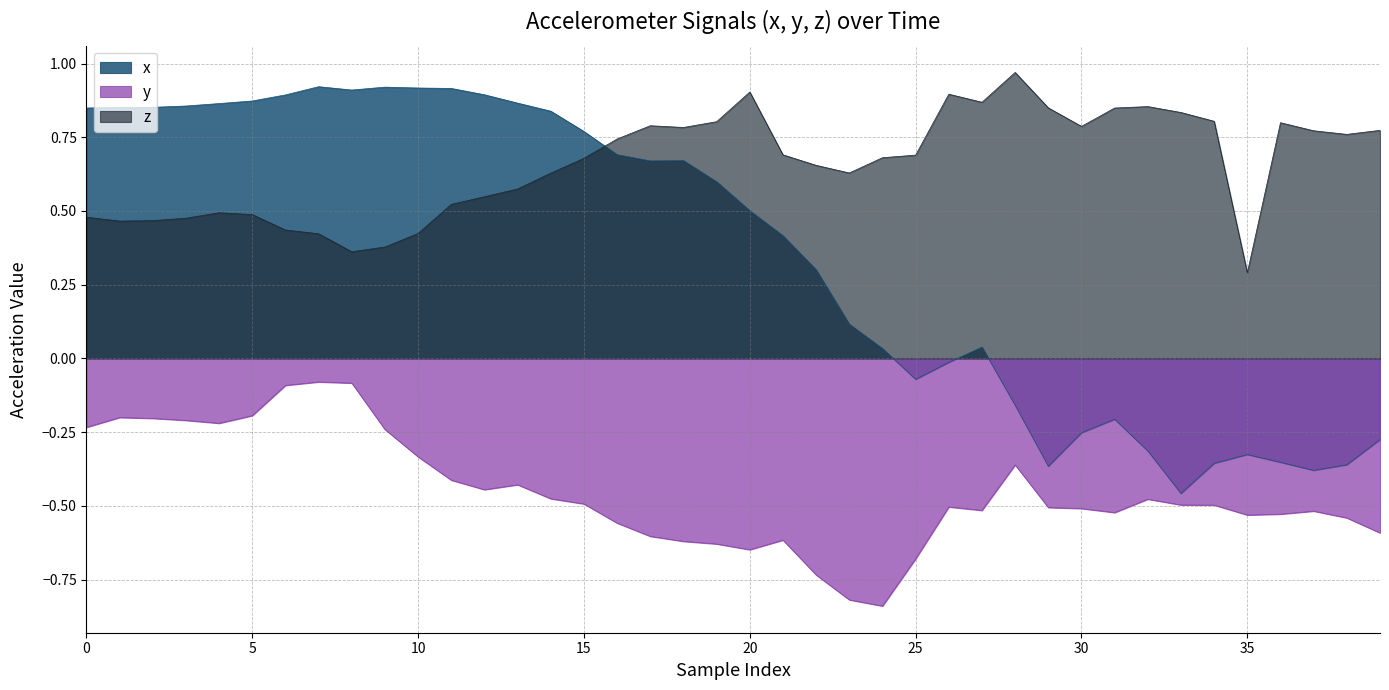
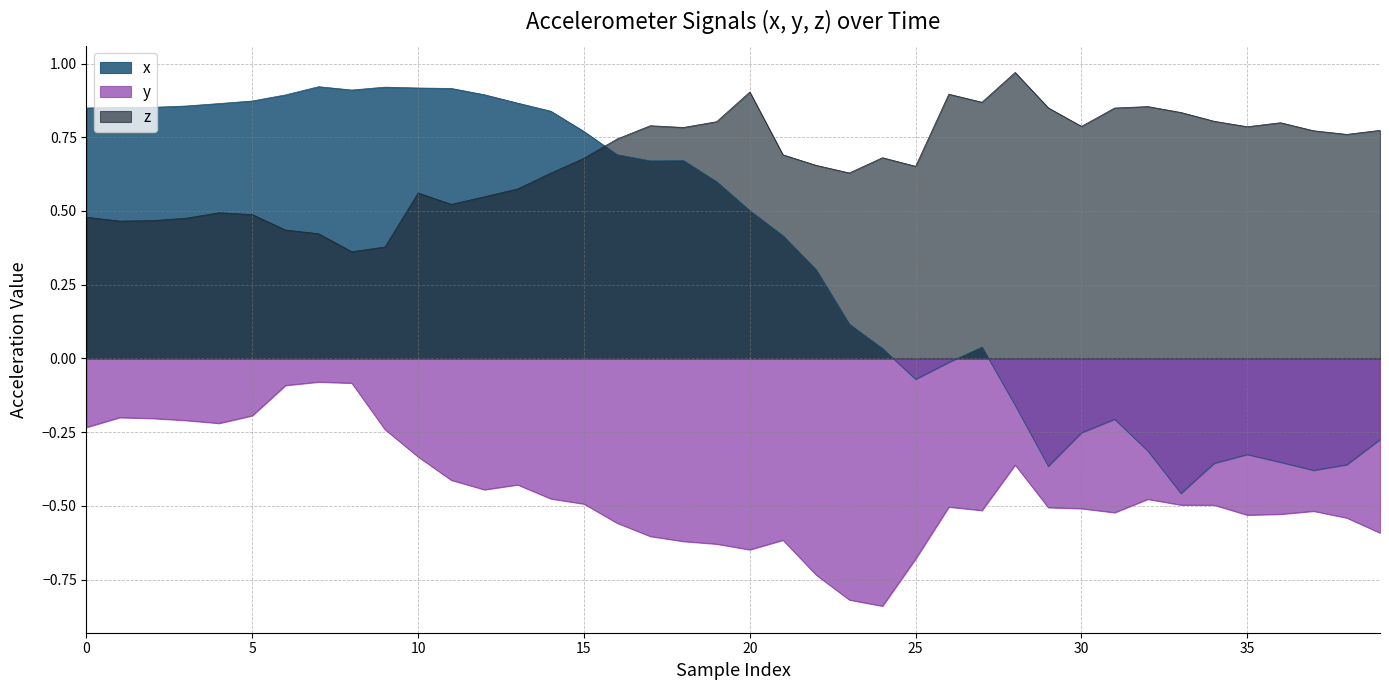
z, 10: 0.42 -> 0.56
z, 25: 0.69 -> 0.65
z, 35: 0.29 -> 0.79
